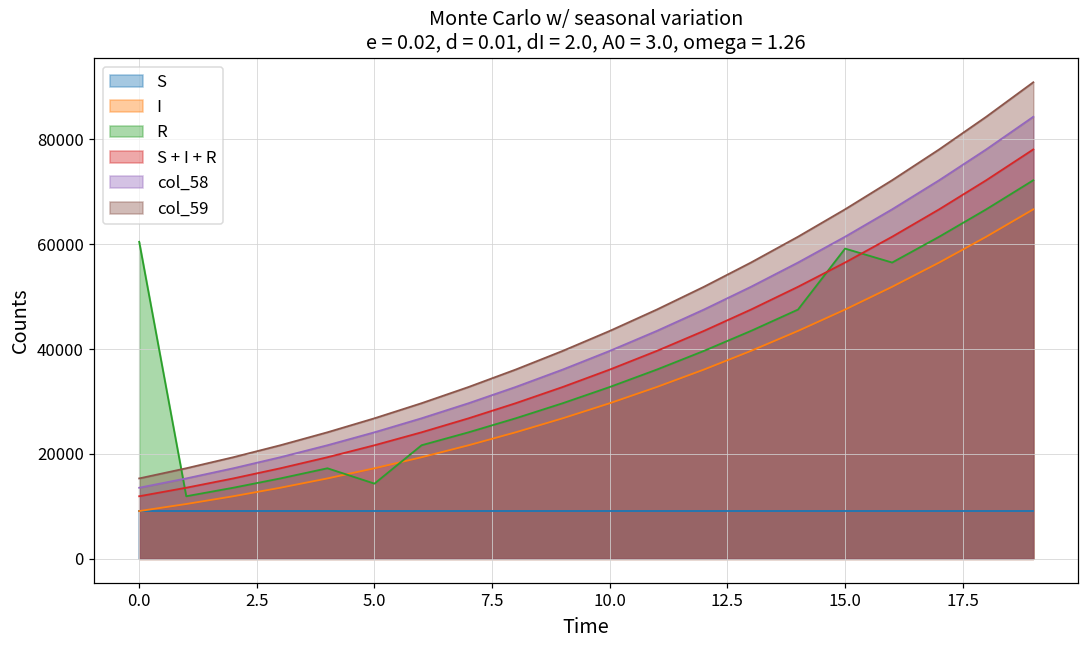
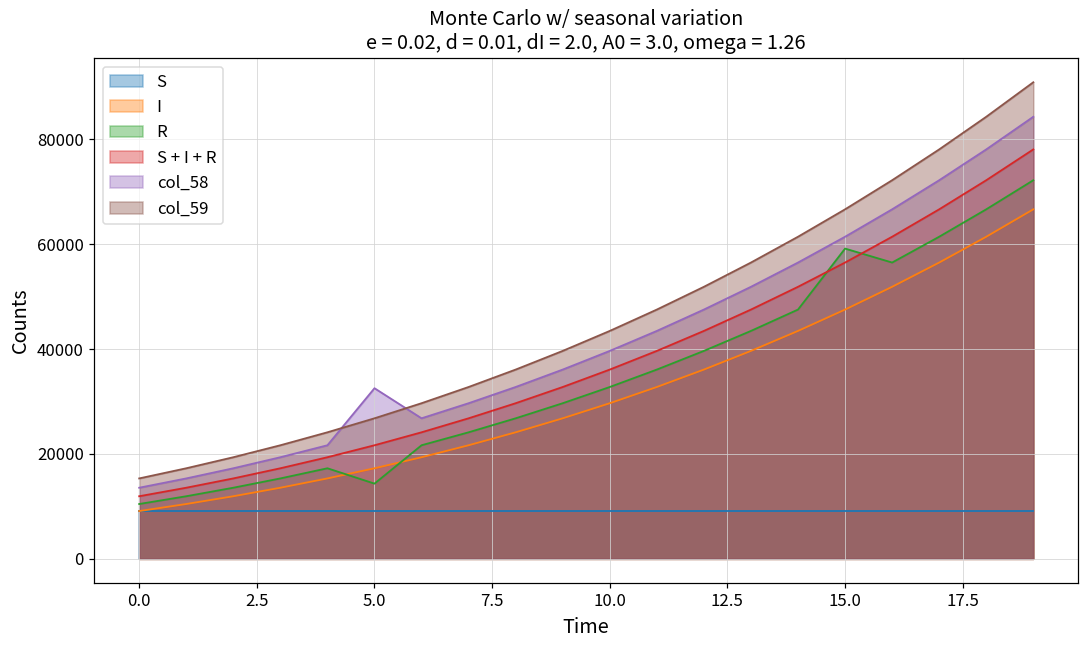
R, 0.0: 60000 -> 10000
col_58, 5.0: 24000 -> 33000
